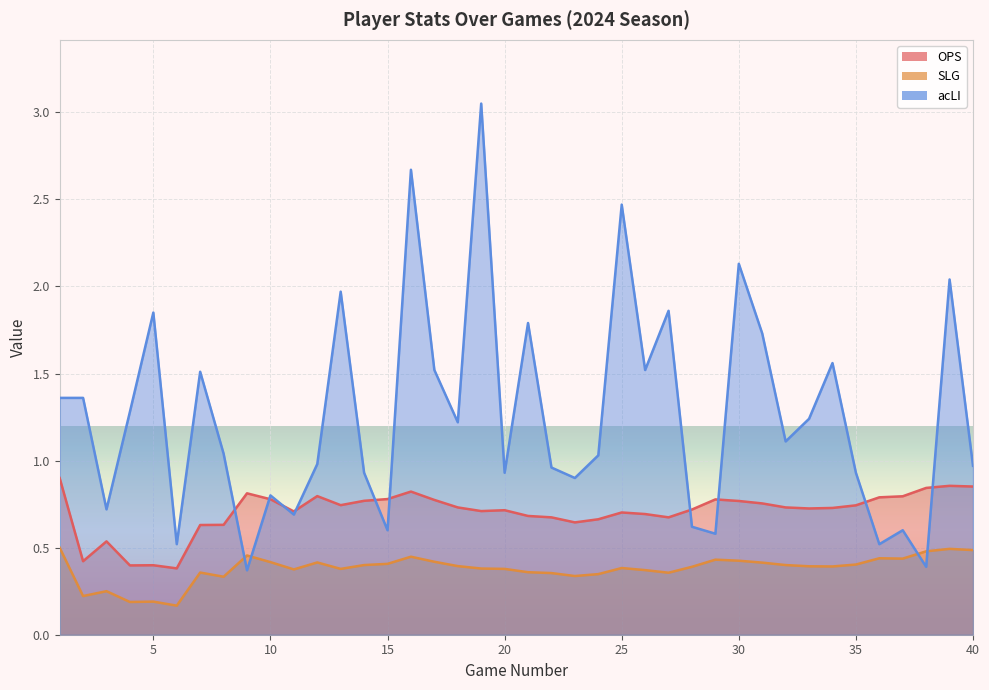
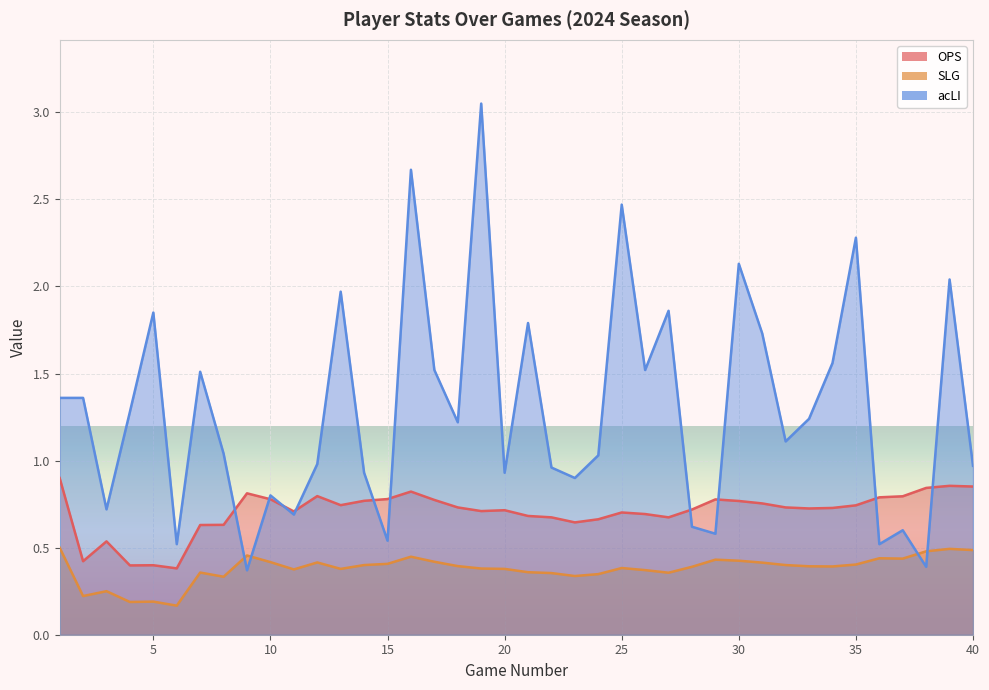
acLI, 15: 0.60 -> 0.54
acLI, 35: 0.93 -> 2.28
